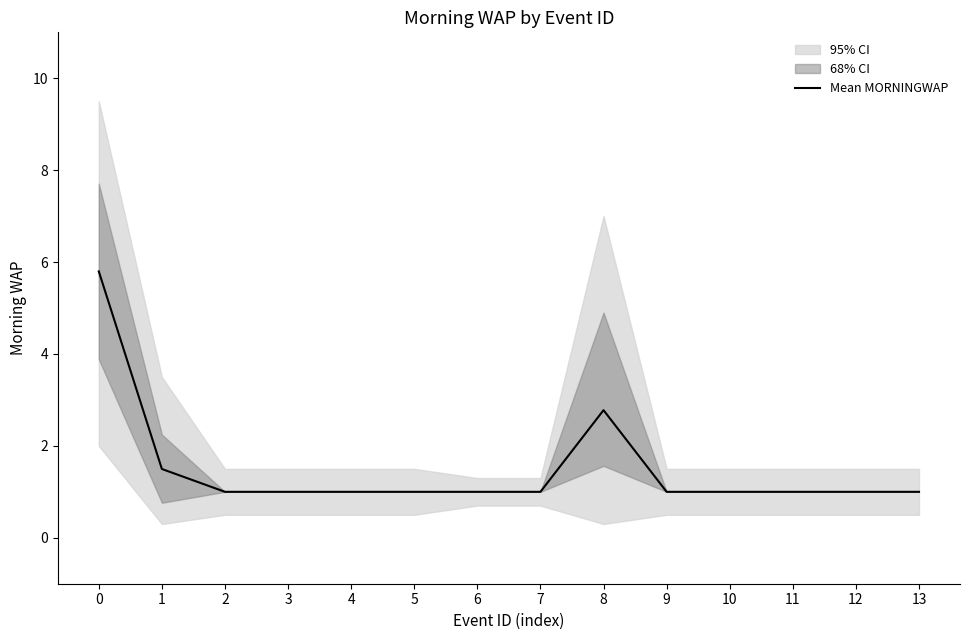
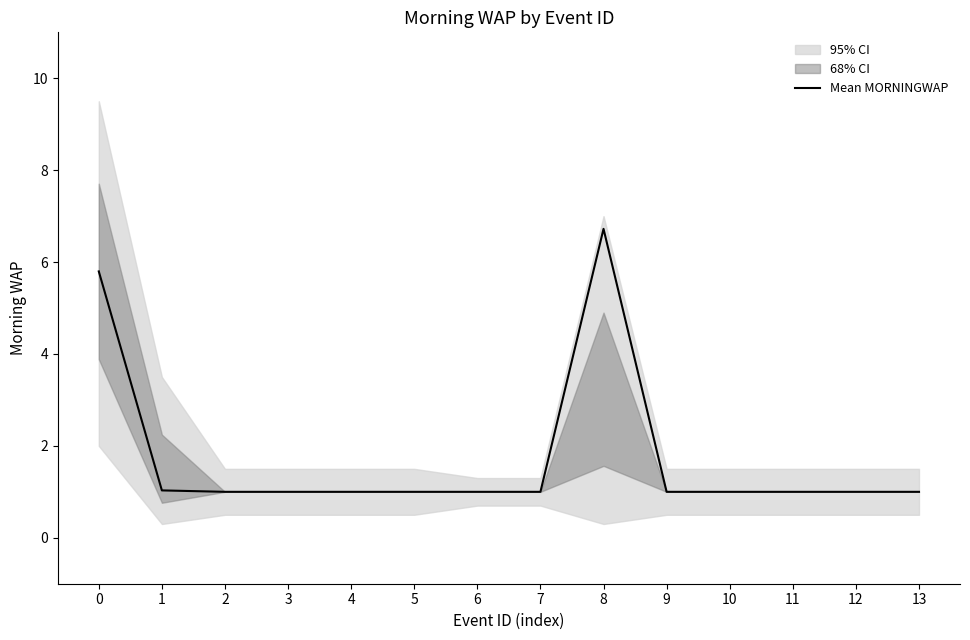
Mean MORNINGWAP, 1: 1.5 -> 1.0
Mean MORNINGWAP, 8: 2.8 -> 6.7
